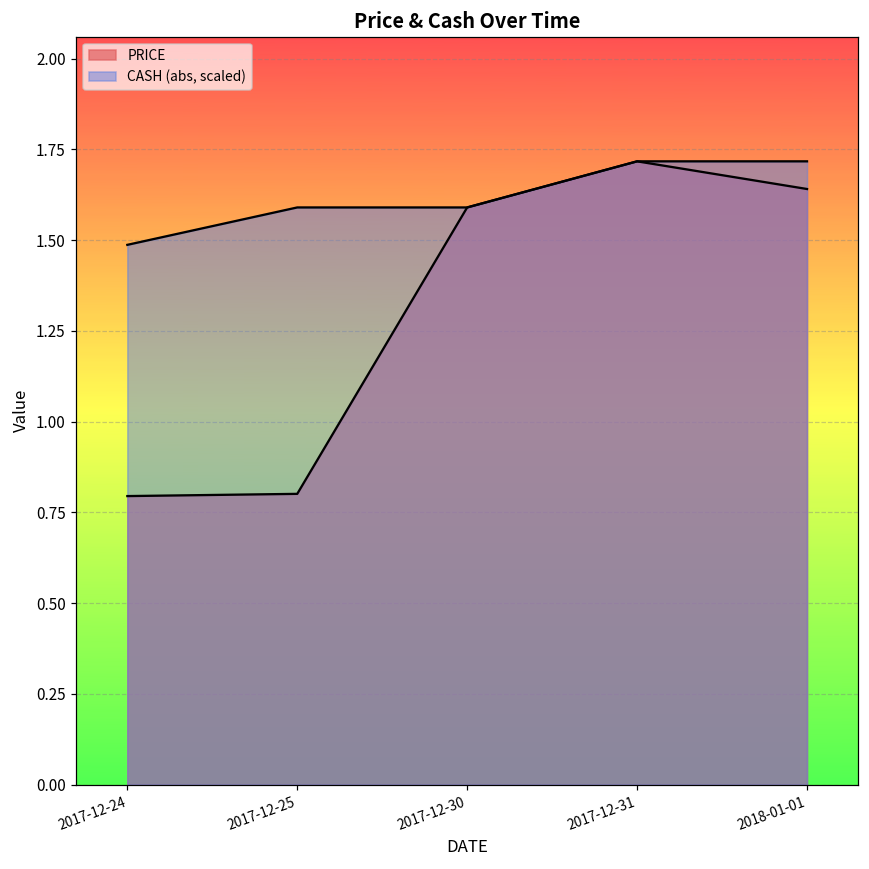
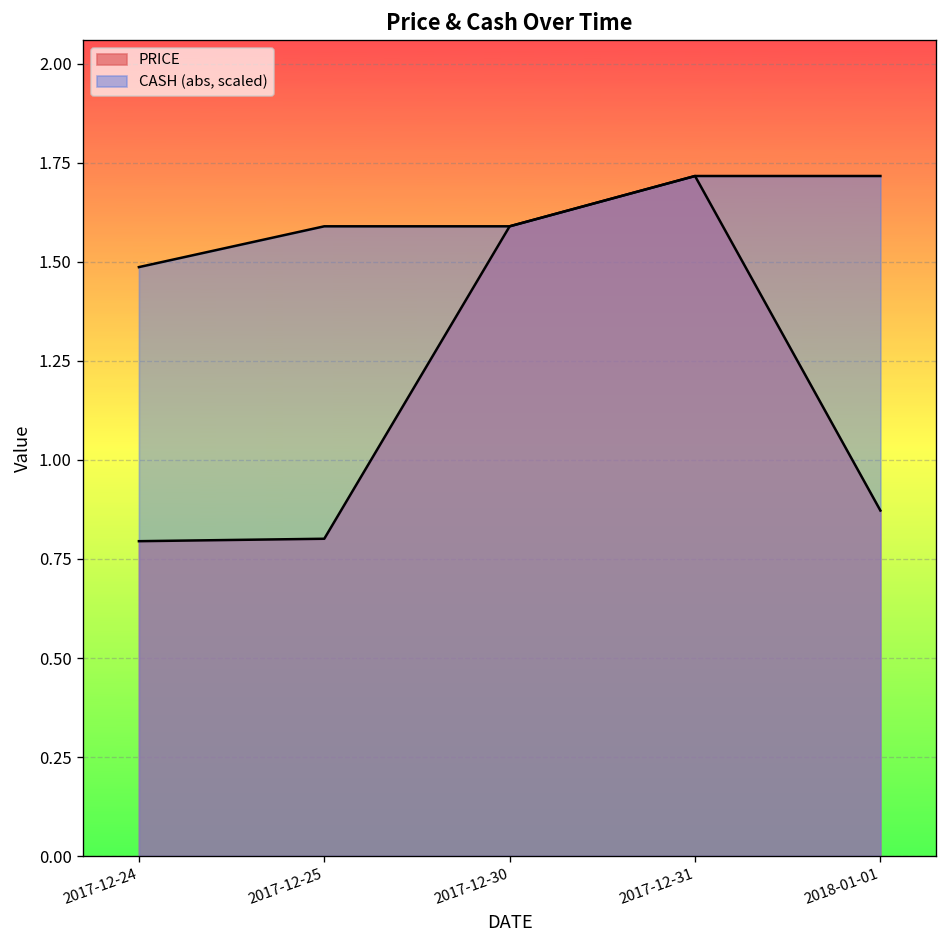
PRICE, 2018-01-01: 1.64 -> 0.87
